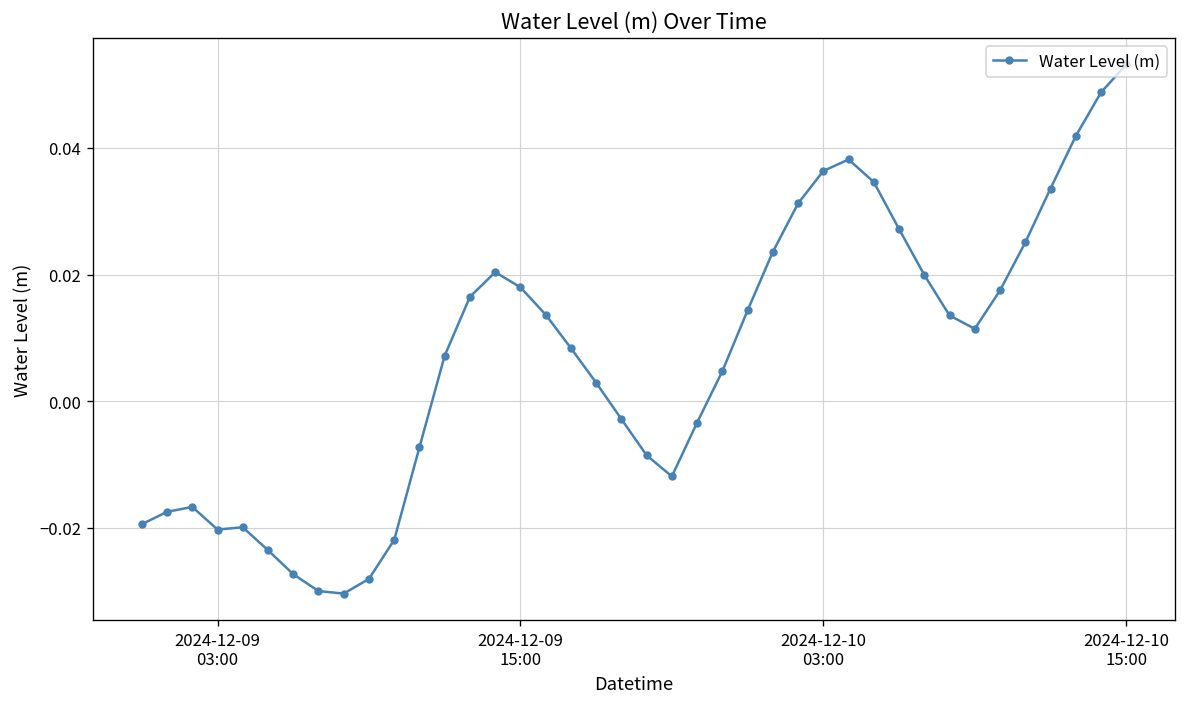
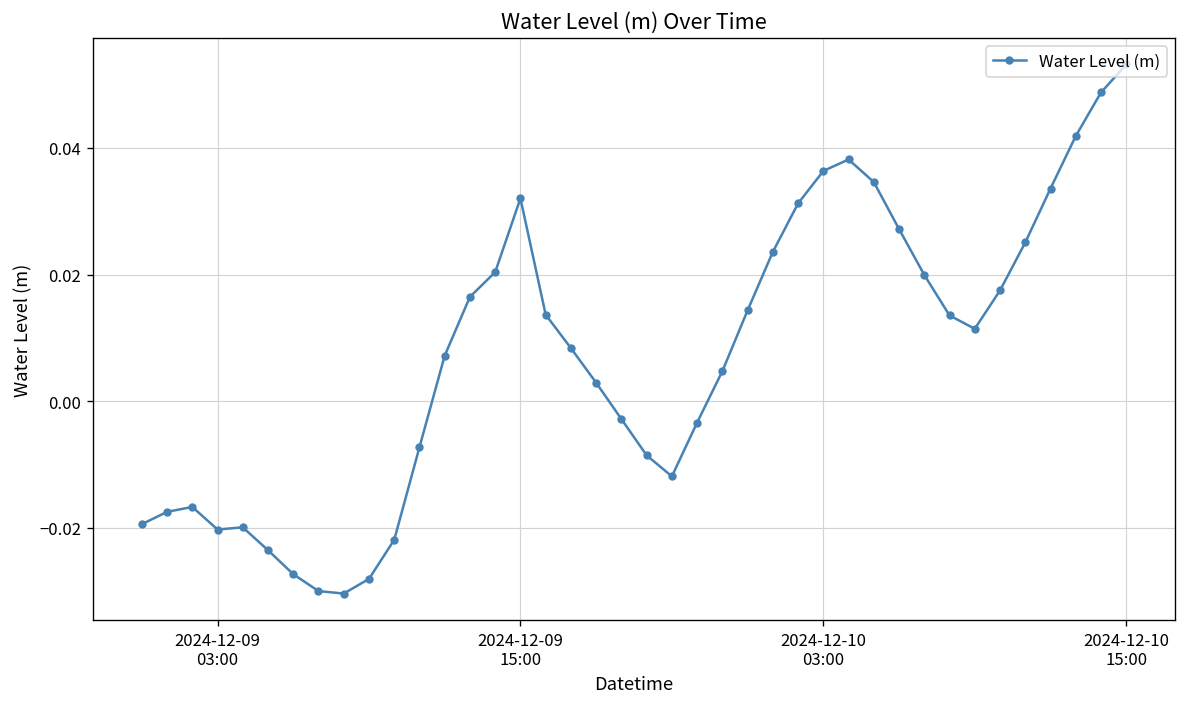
2024-12-09 15:00: 0.018 -> 0.032
